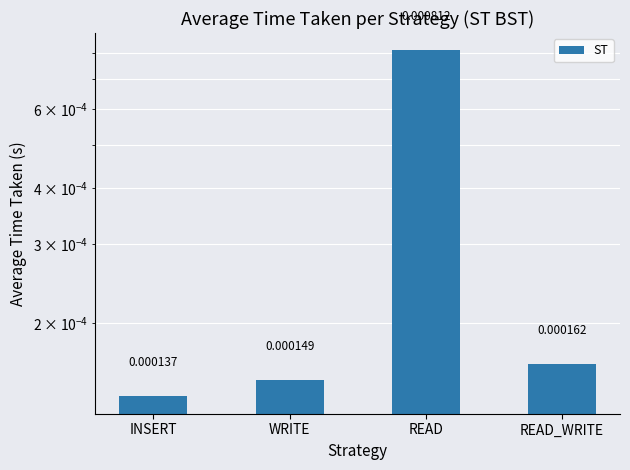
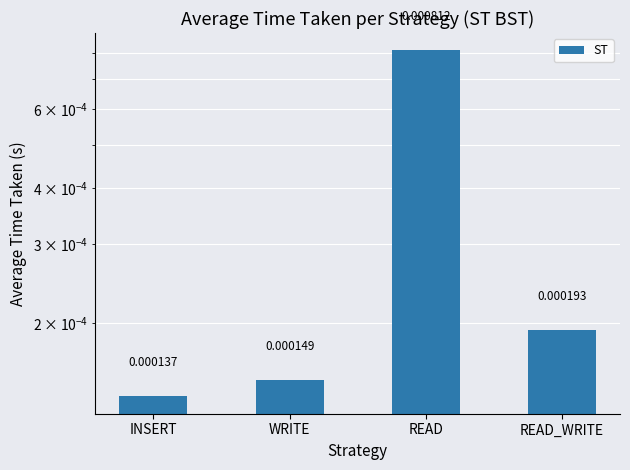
READ_WRITE: 0.000162 -> 0.000193
